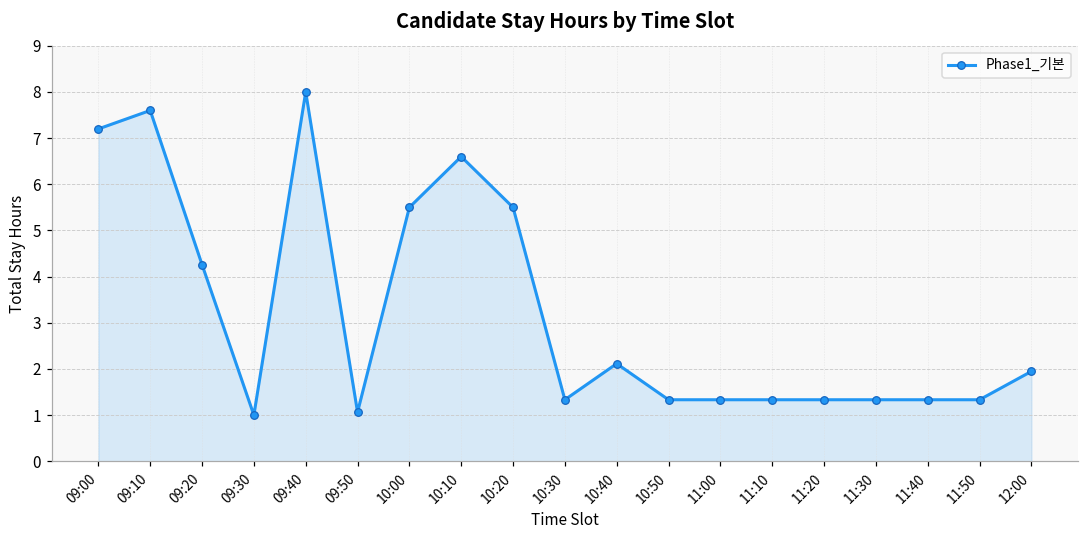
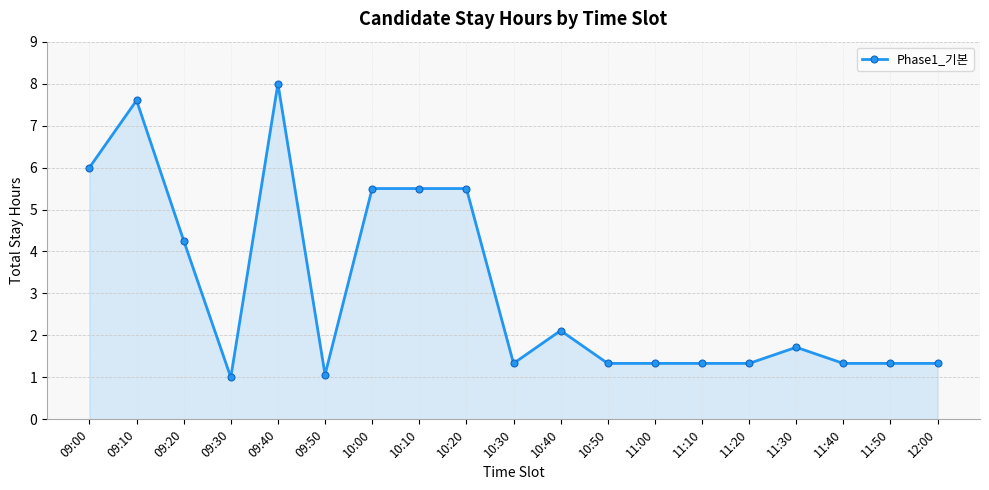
09:00: 7.2 -> 6.0
10:10: 6.6 -> 5.5
11:30: 1.3 -> 1.7
12:00: 1.9 -> 1.3
